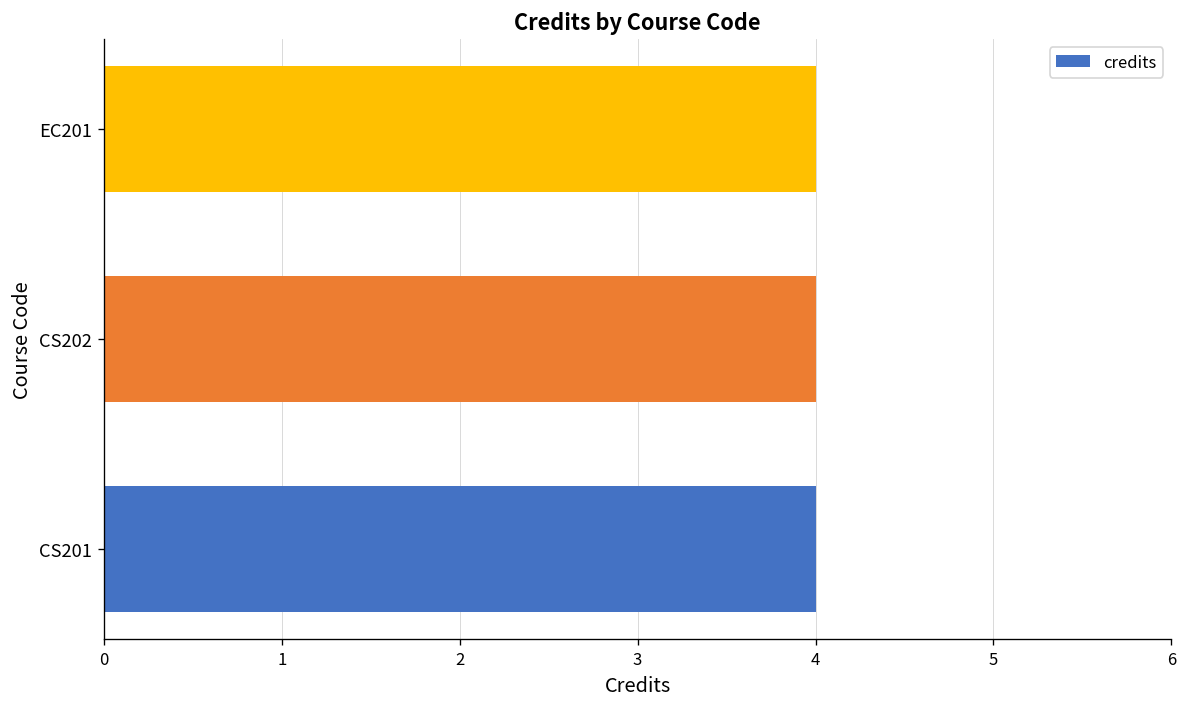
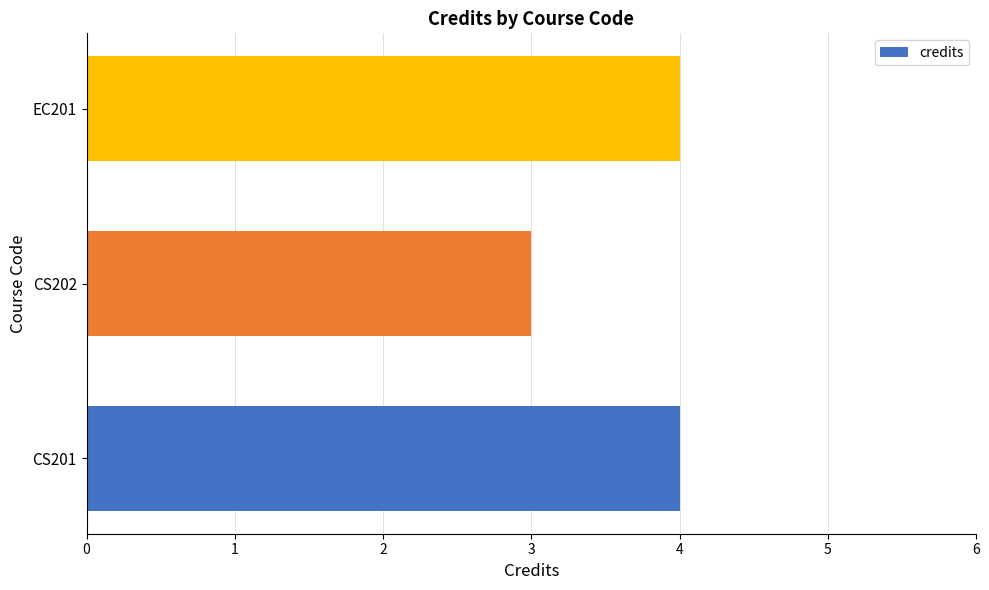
CS202: 4 -> 3
